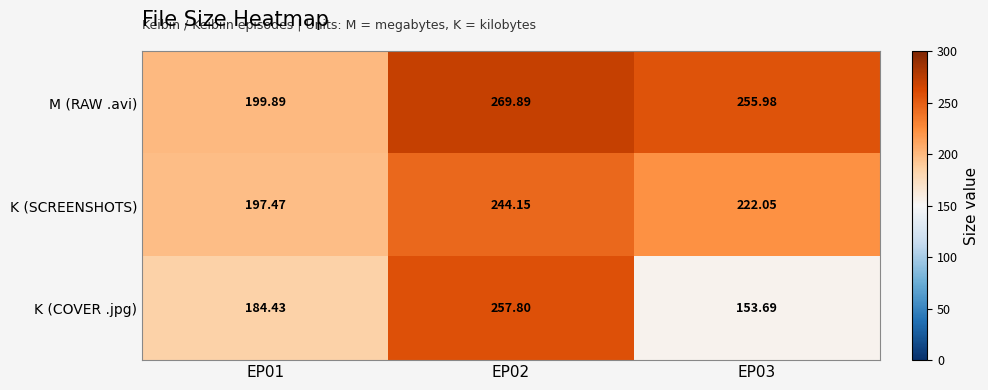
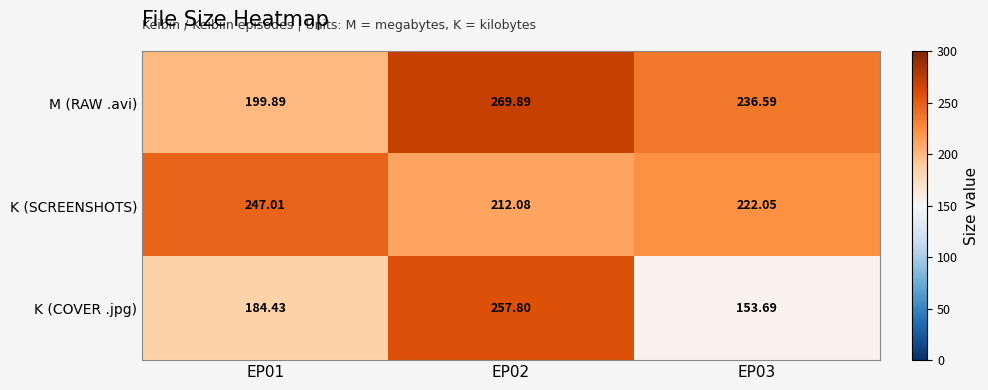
M (RAW .avi), EP03: 255.98 -> 236.59
K (SCREENSHOTS), EP01: 197.47 -> 247.01
K (SCREENSHOTS), EP02: 244.15 -> 212.08
